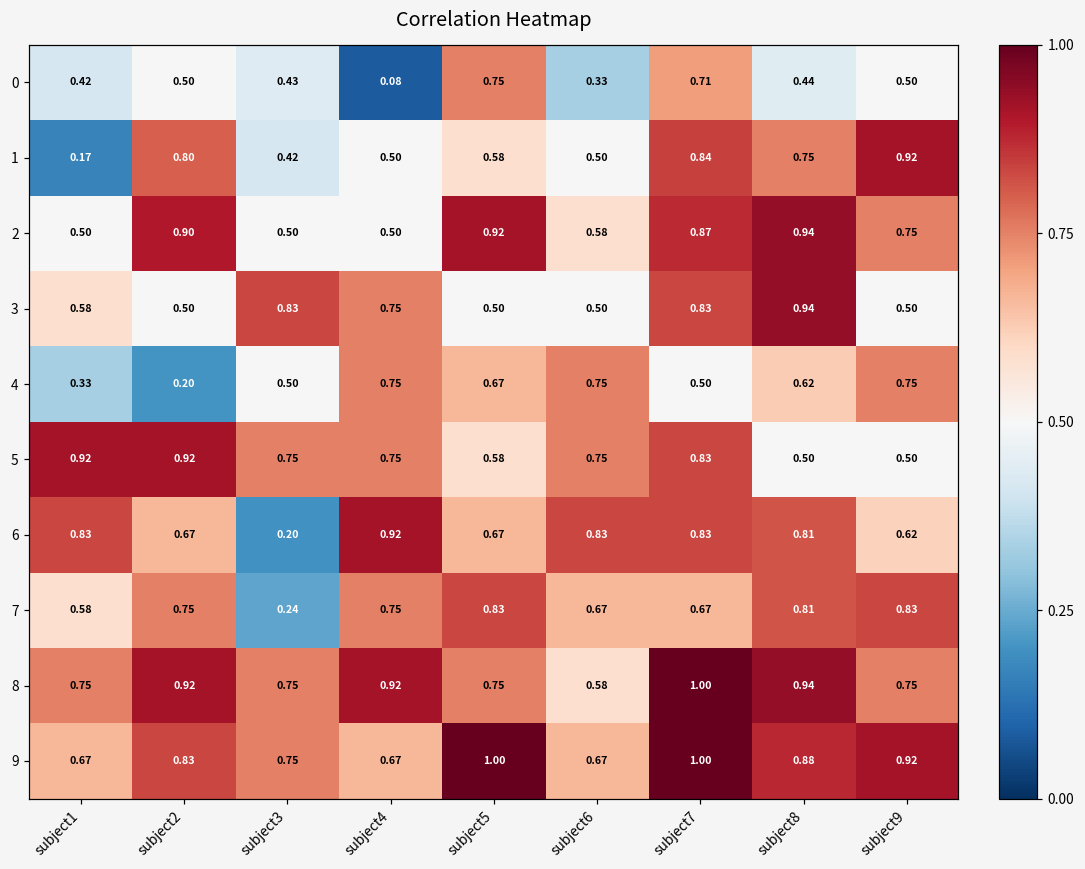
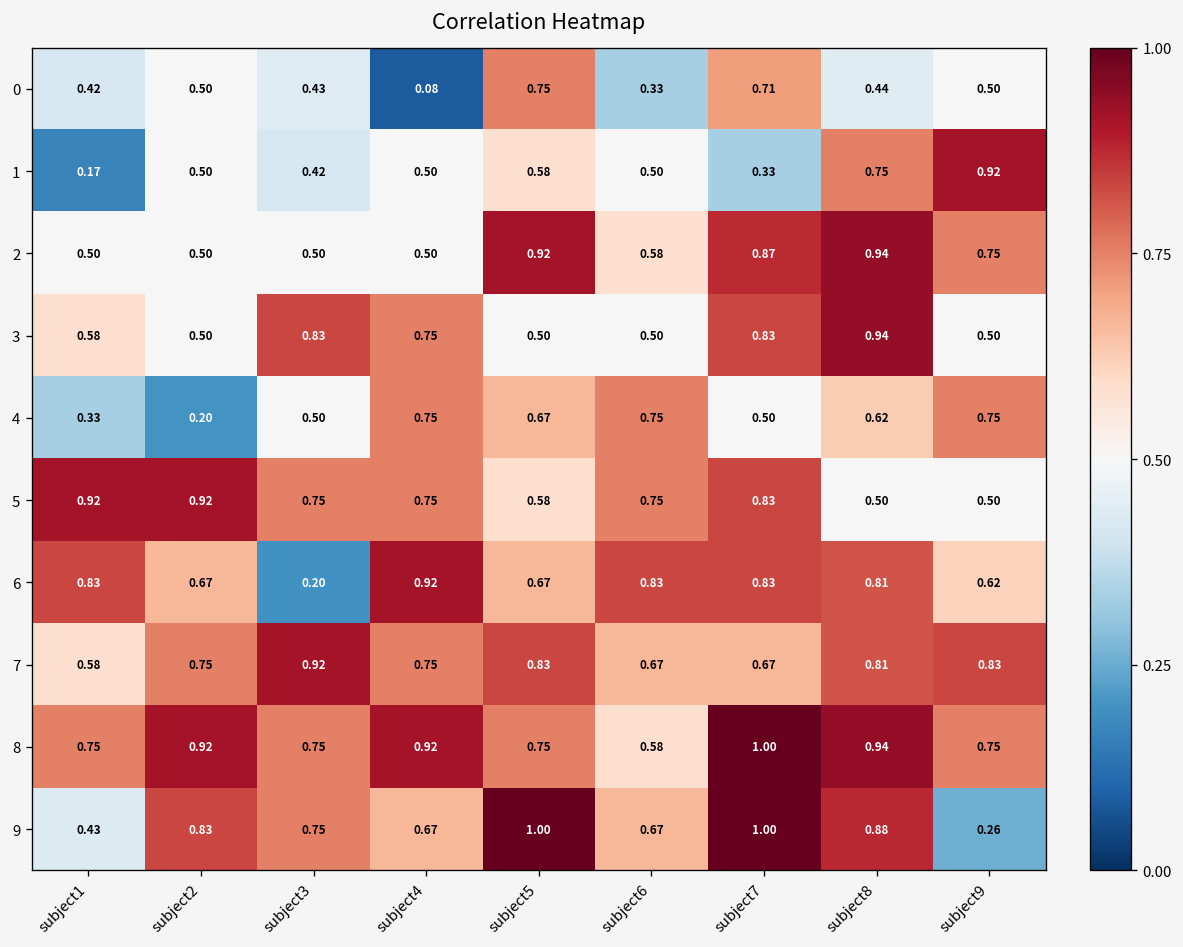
1, subject2: 0.80 -> 0.50
1, subject7: 0.84 -> 0.33
2, subject2: 0.90 -> 0.50
7, subject3: 0.24 -> 0.92
9, subject1: 0.67 -> 0.43
9, subject9: 0.92 -> 0.26
